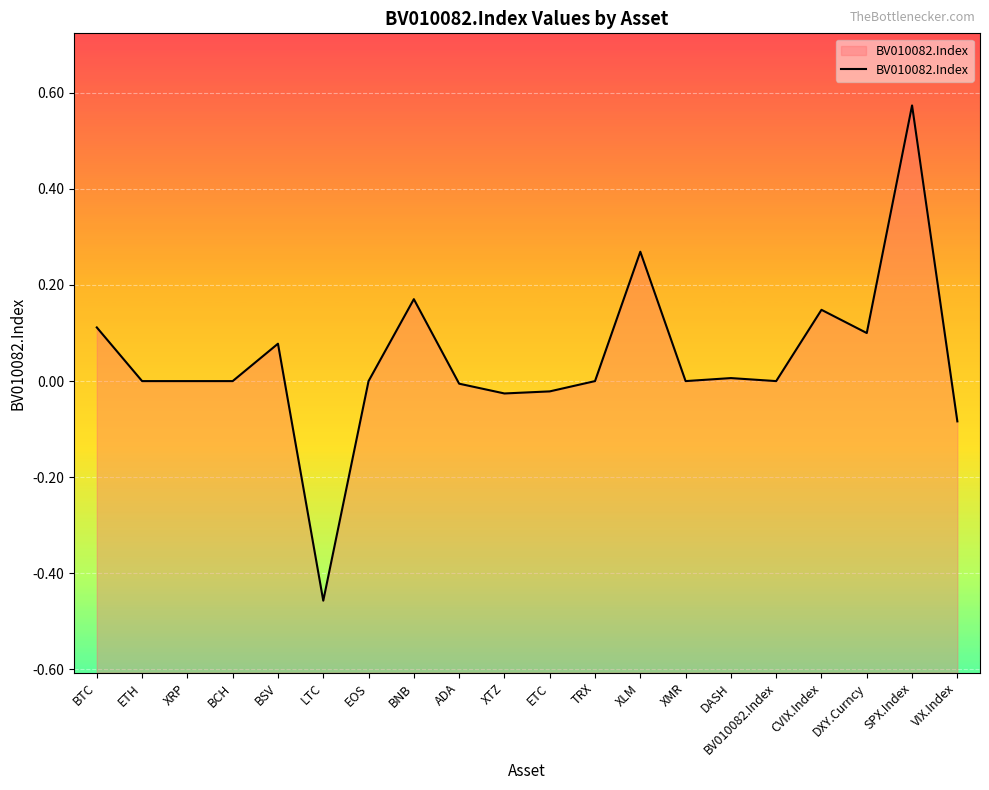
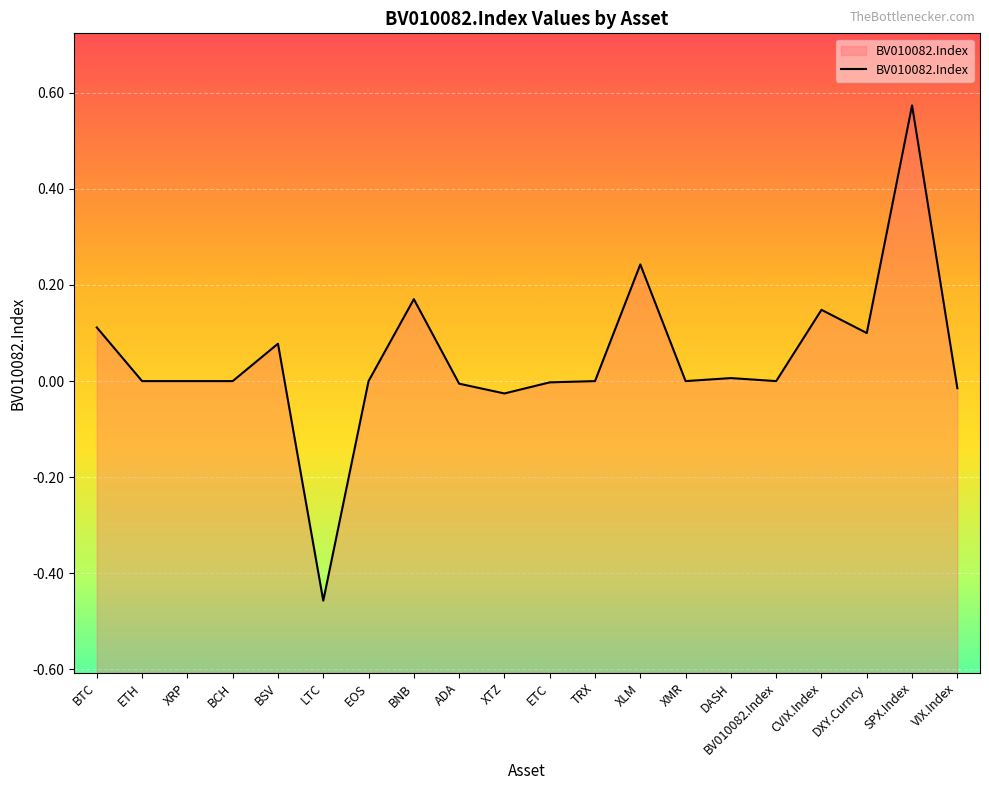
ETC: -0.02 -> 0.00
XLM: 0.27 -> 0.24
VIX.Index: -0.08 -> -0.01
